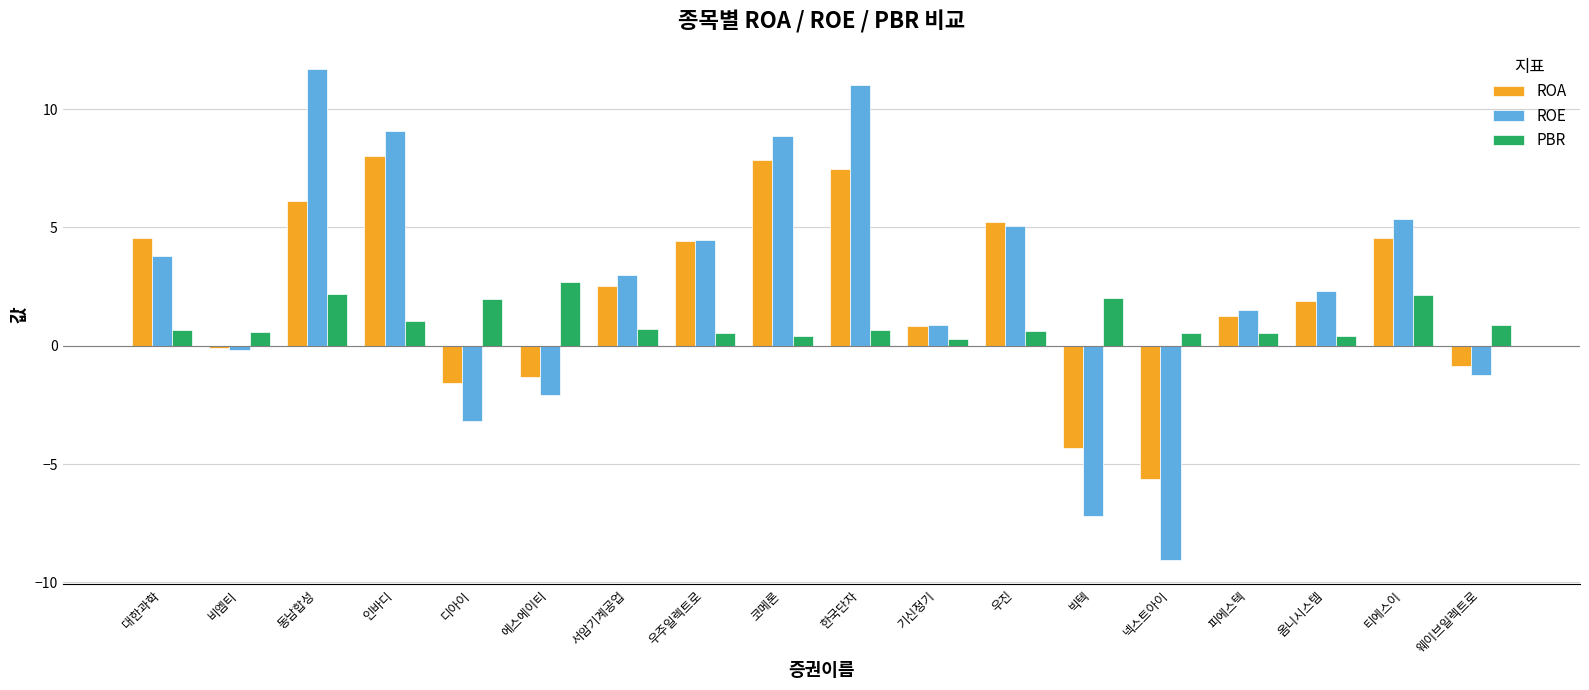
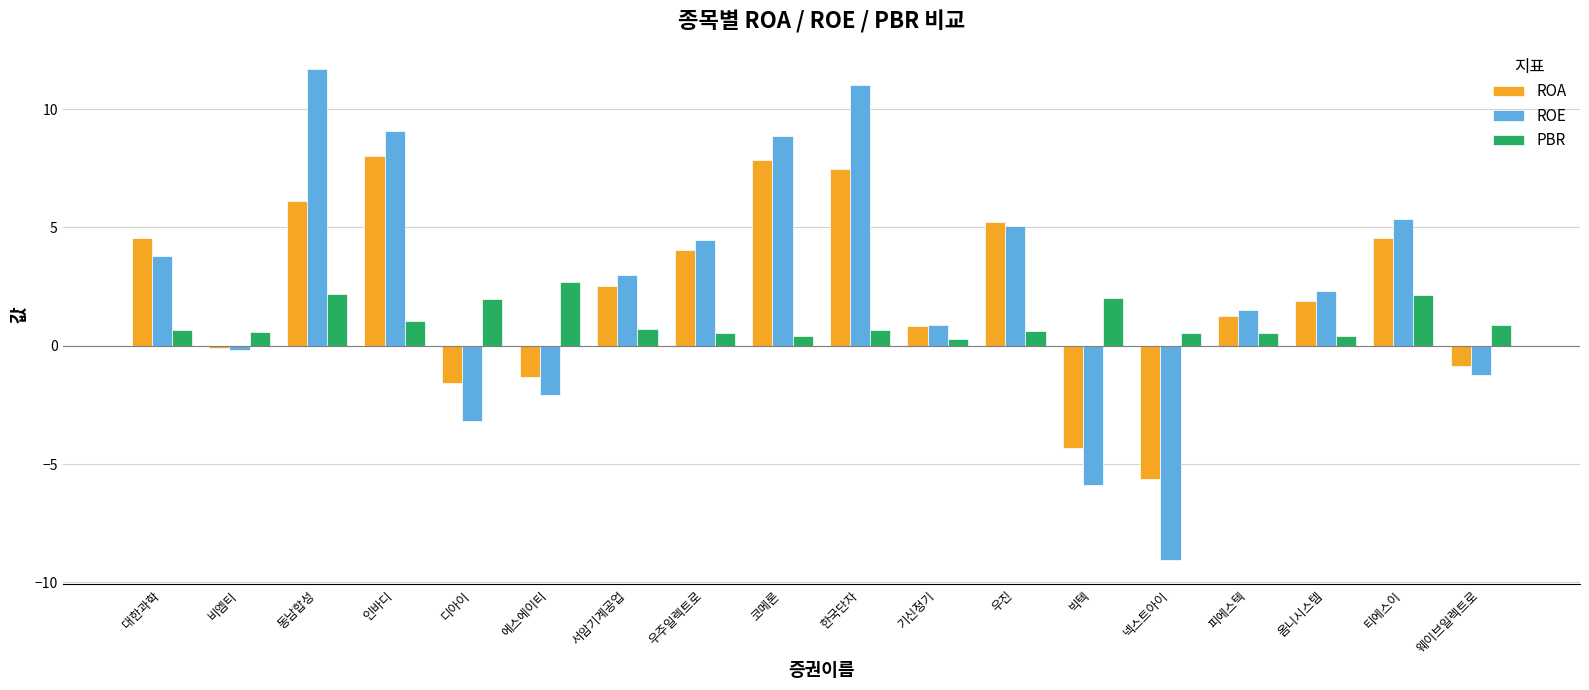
ROA, 우주일렉트로: 4.4 -> 4.0
ROE, 빅텍: -7.2 -> -5.9
